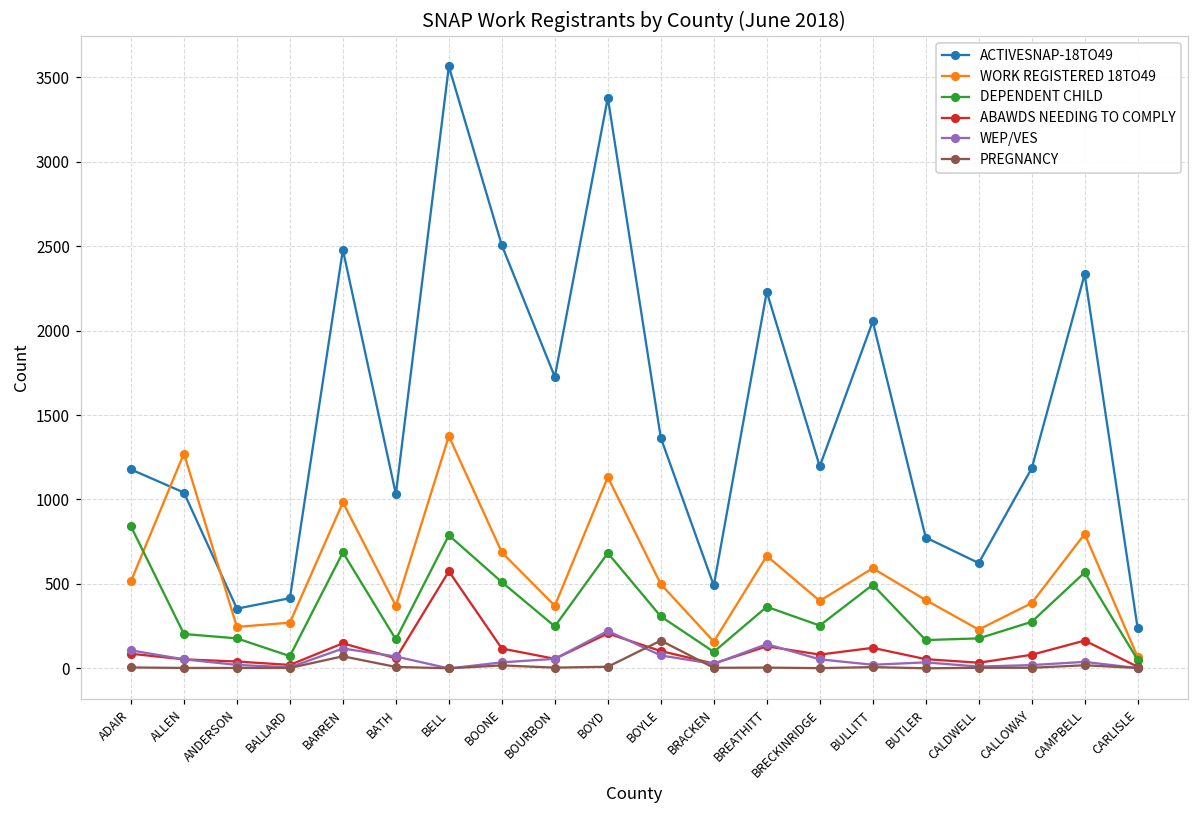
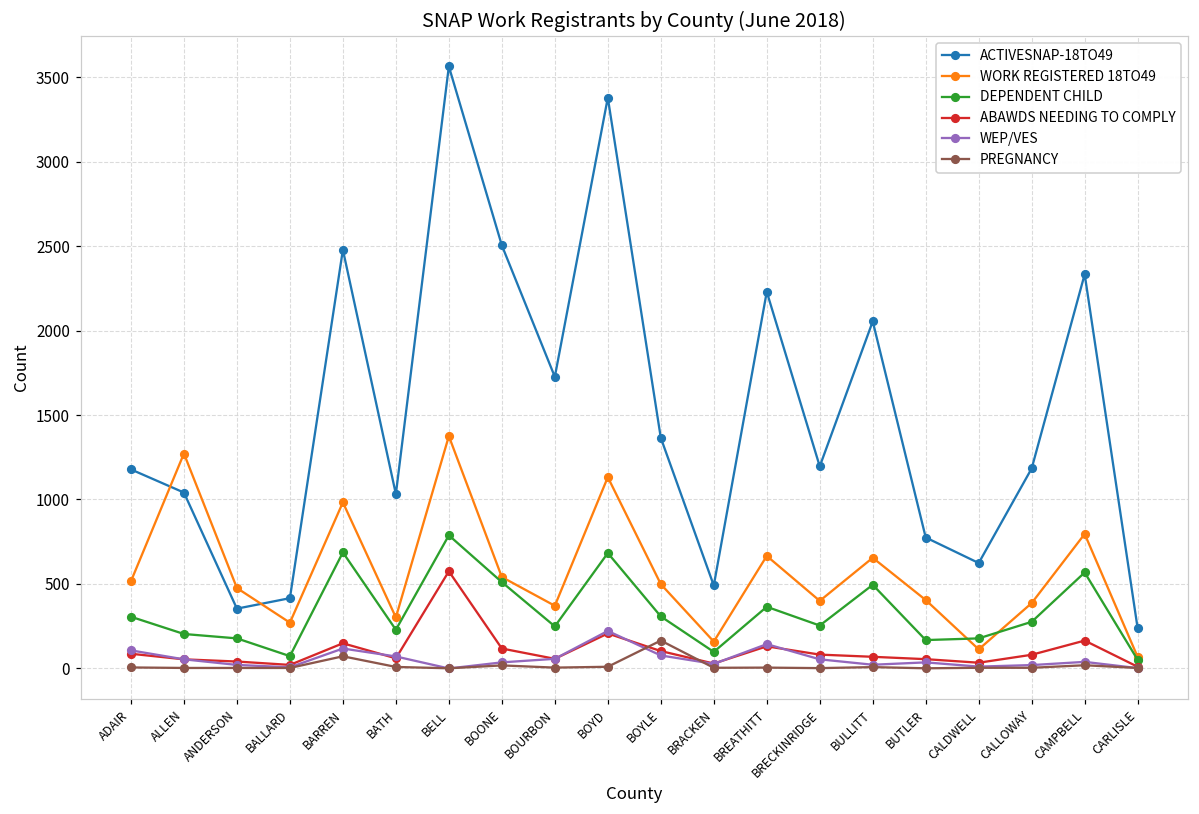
DEPENDENT CHILD, ADAIR: 840 -> 310
WORK REGISTERED 18TO49, ANDERSON: 250 -> 480
WORK REGISTERED 18TO49, BATH: 370 -> 300
DEPENDENT CHILD, BATH: 170 -> 230
WORK REGISTERED 18TO49, BOONE: 690 -> 540
WORK REGISTERED 18TO49, BULLITT: 590 -> 660
ABAWDS NEEDING TO COMPLY, BULLITT: 120 -> 70
WORK REGISTERED 18TO49, CALDWELL: 230 -> 110
